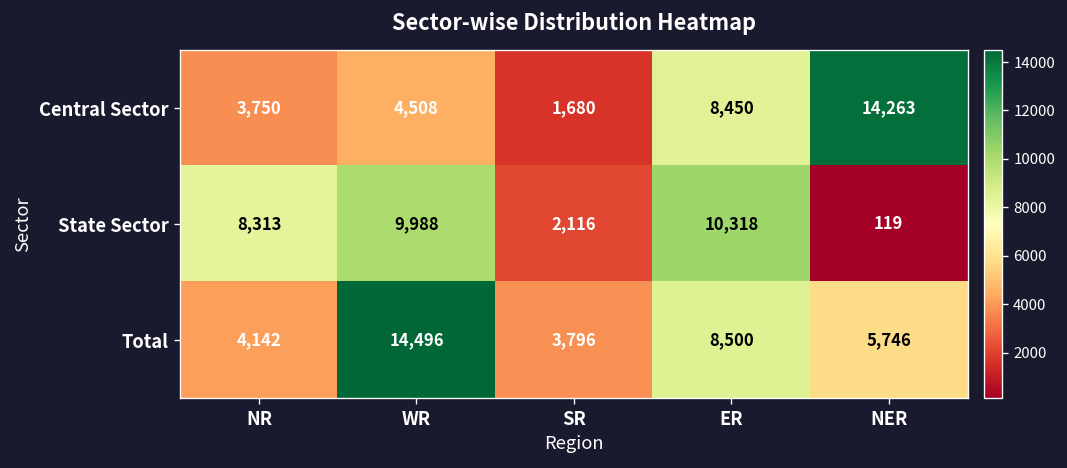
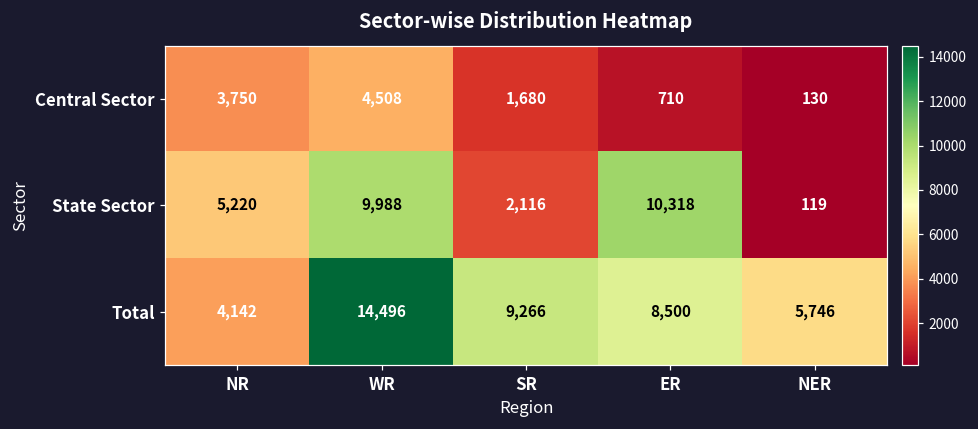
Central Sector, ER: 8,450 -> 710
Central Sector, NER: 14,263 -> 130
State Sector, NR: 8,313 -> 5,220
Total, SR: 3,796 -> 9,266
